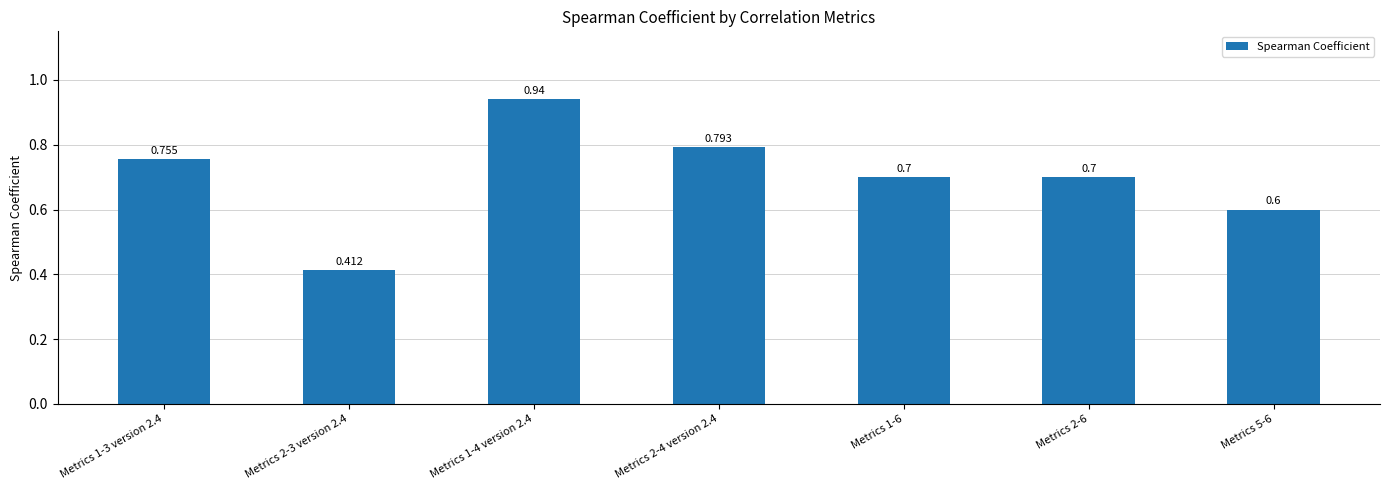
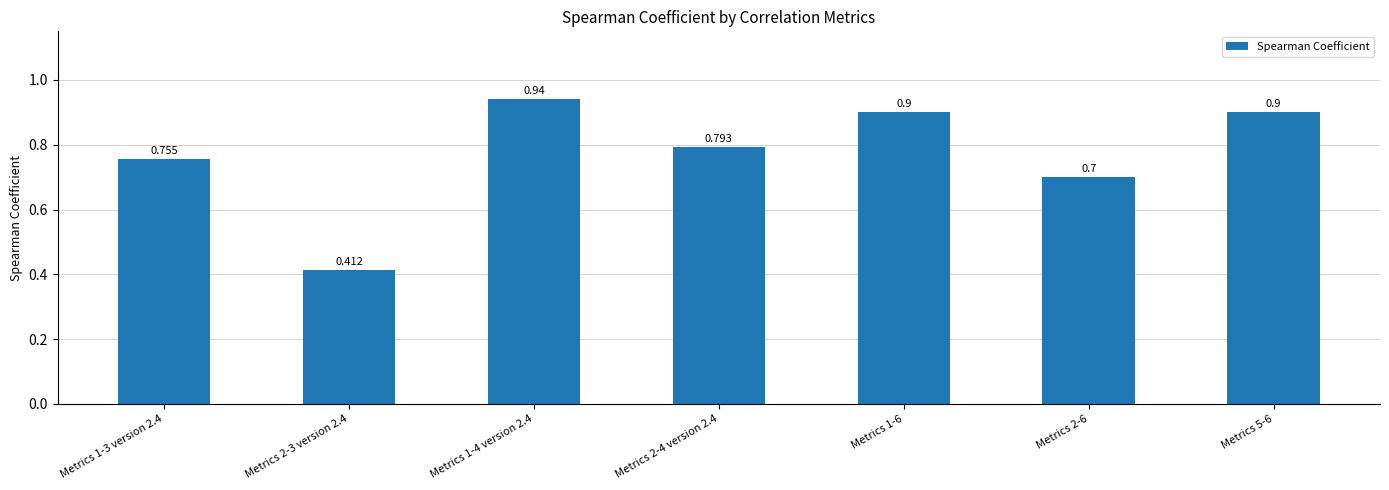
Metrics 1-6: 0.7 -> 0.9
Metrics 5-6: 0.6 -> 0.9
